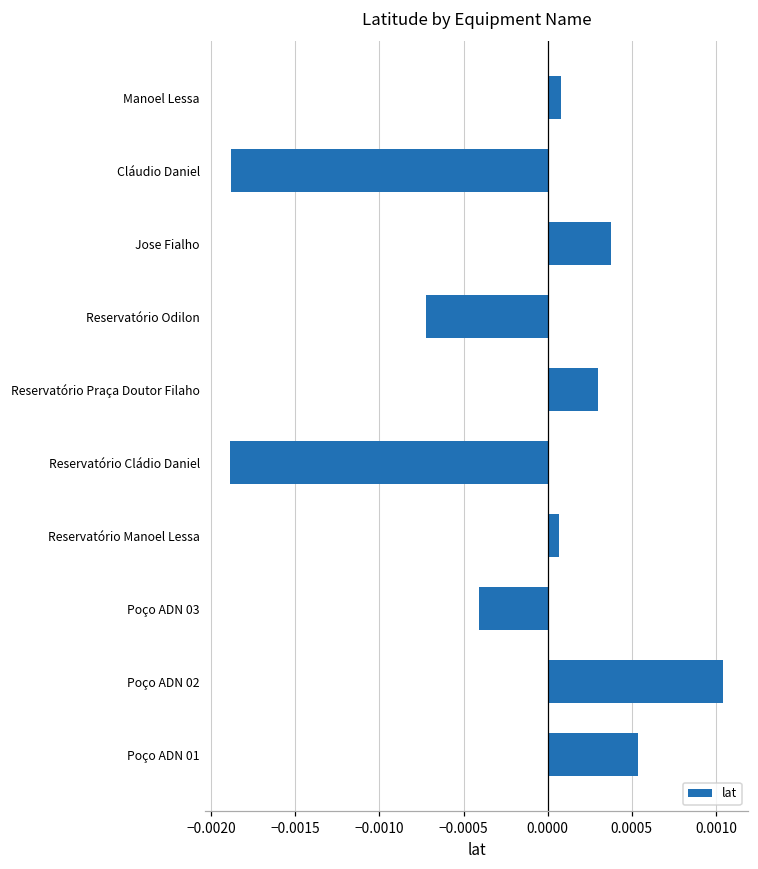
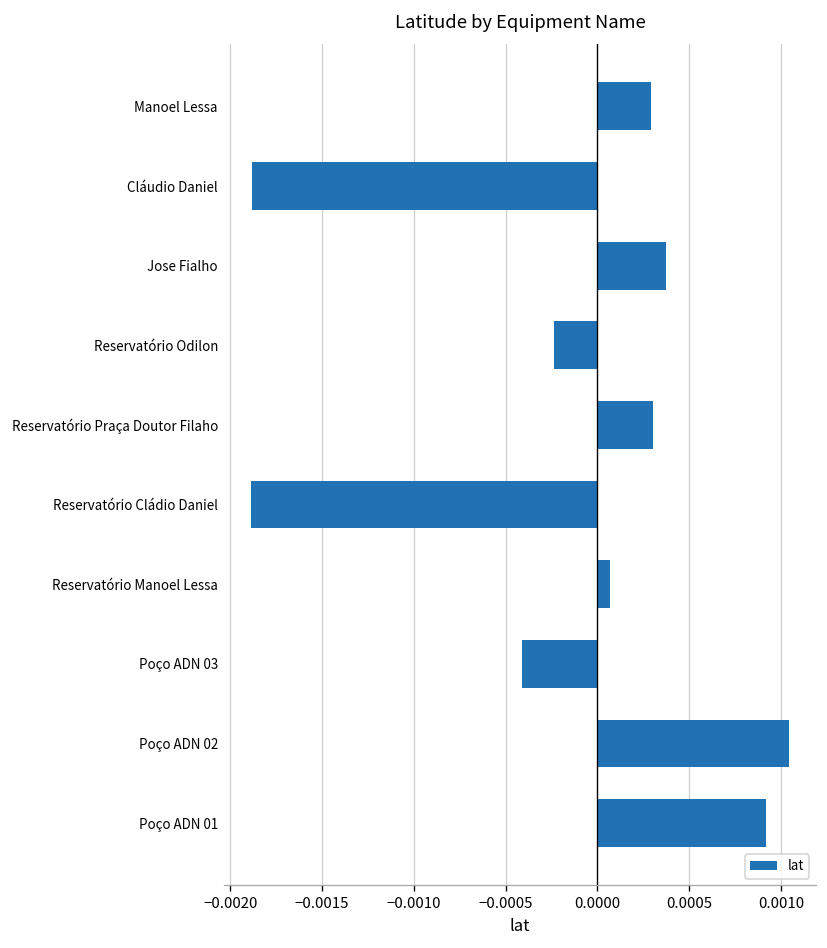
Manoel Lessa: 0.00008 -> 0.00029
Reservatório Odilon: -0.00072 -> -0.00024
Poço ADN 01: 0.00054 -> 0.00092
